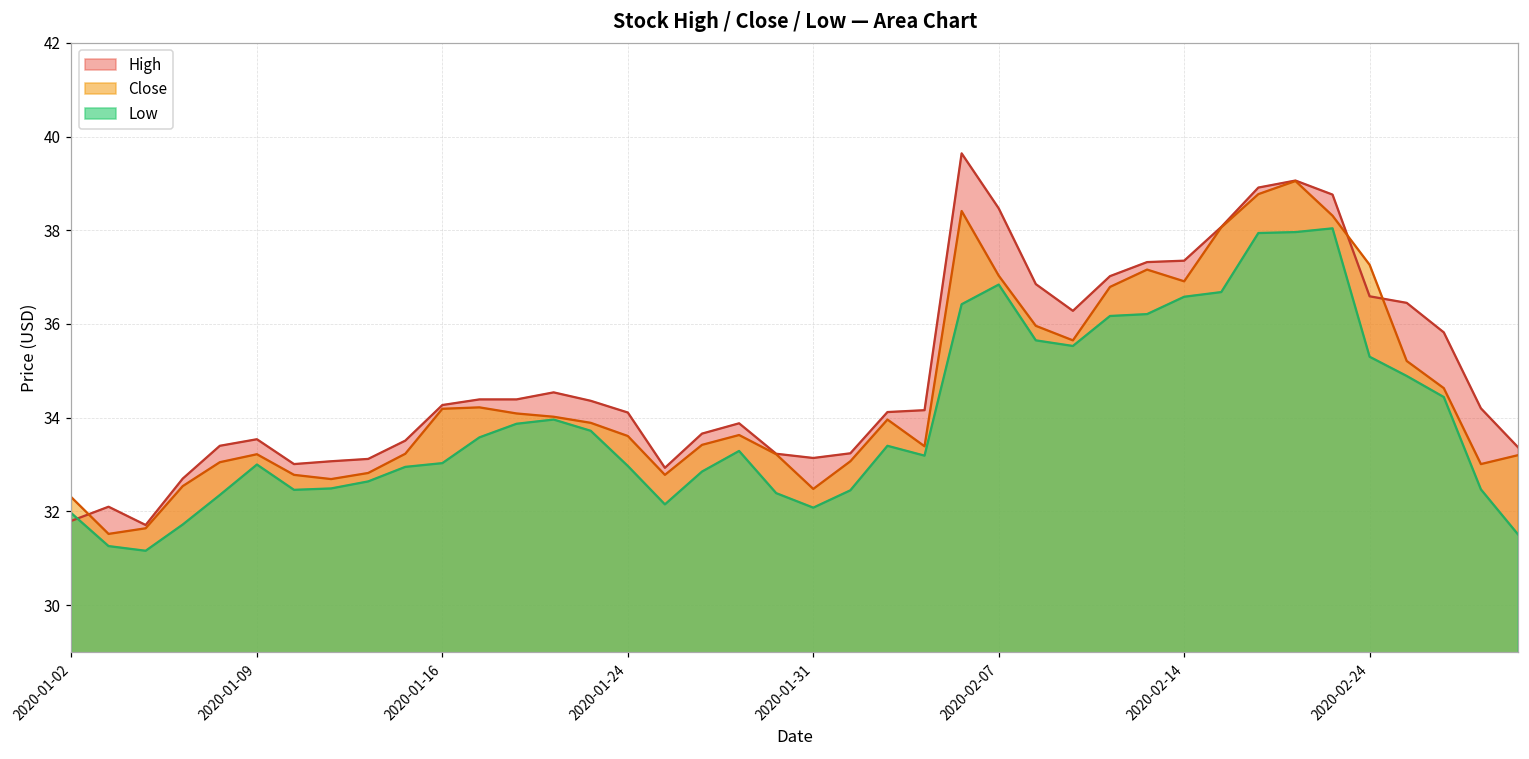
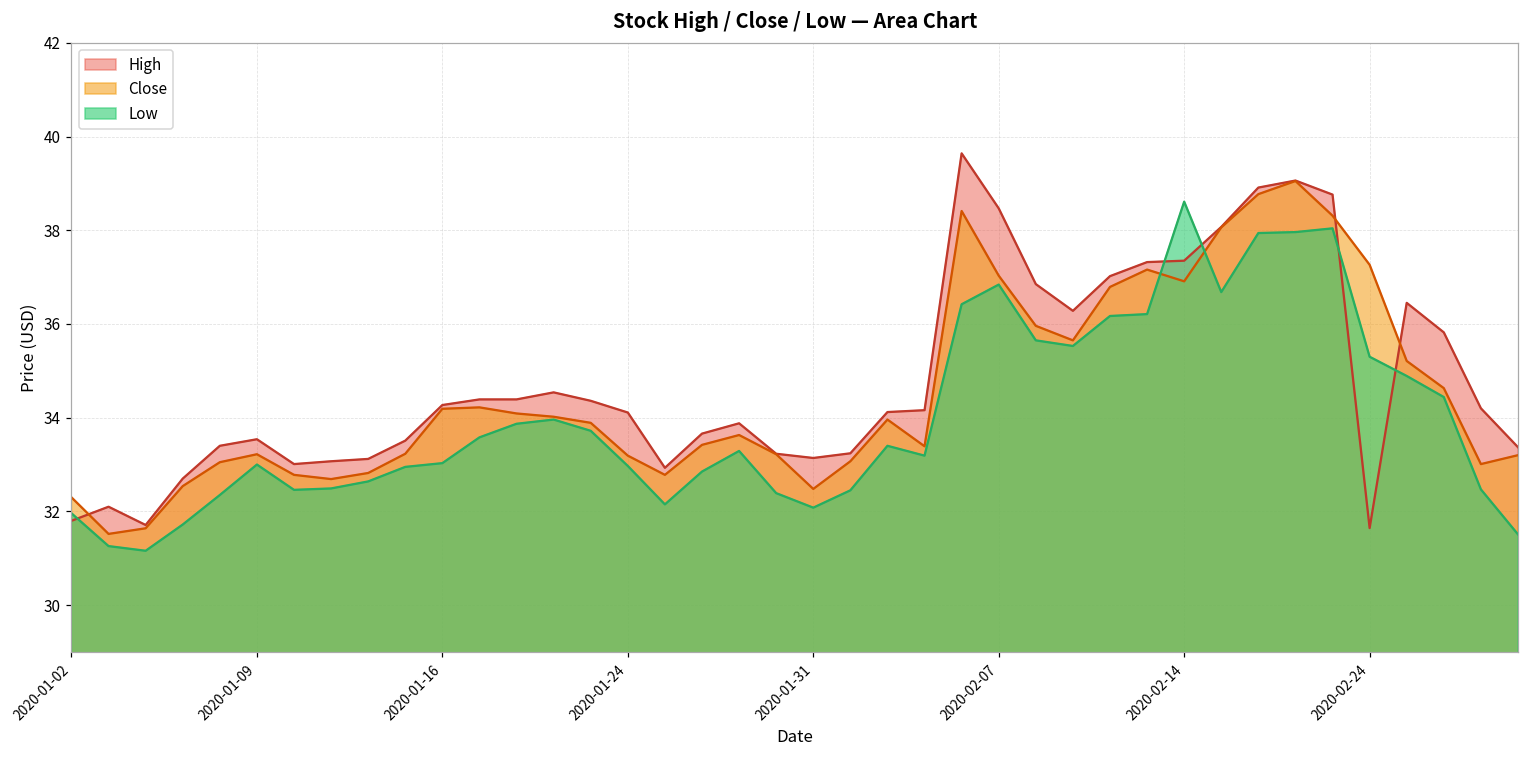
Close, 2020-01-24: 33.6 -> 33.2
Low, 2020-02-14: 36.6 -> 38.6
High, 2020-02-24: 36.6 -> 31.6
